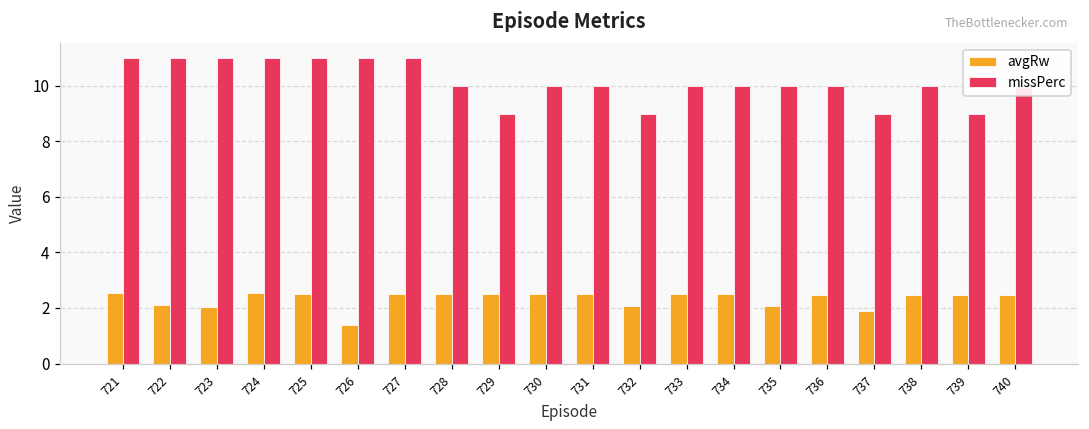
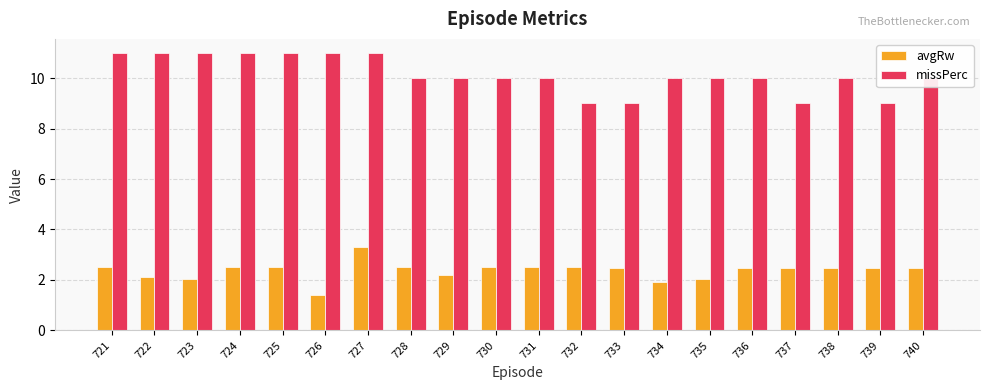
avgRw, 727: 2.5 -> 3.3
avgRw, 729: 2.5 -> 2.2
missPerc, 729: 9 -> 10
avgRw, 732: 2.1 -> 2.5
missPerc, 733: 10 -> 9
avgRw, 734: 2.5 -> 1.9
avgRw, 737: 1.9 -> 2.5
